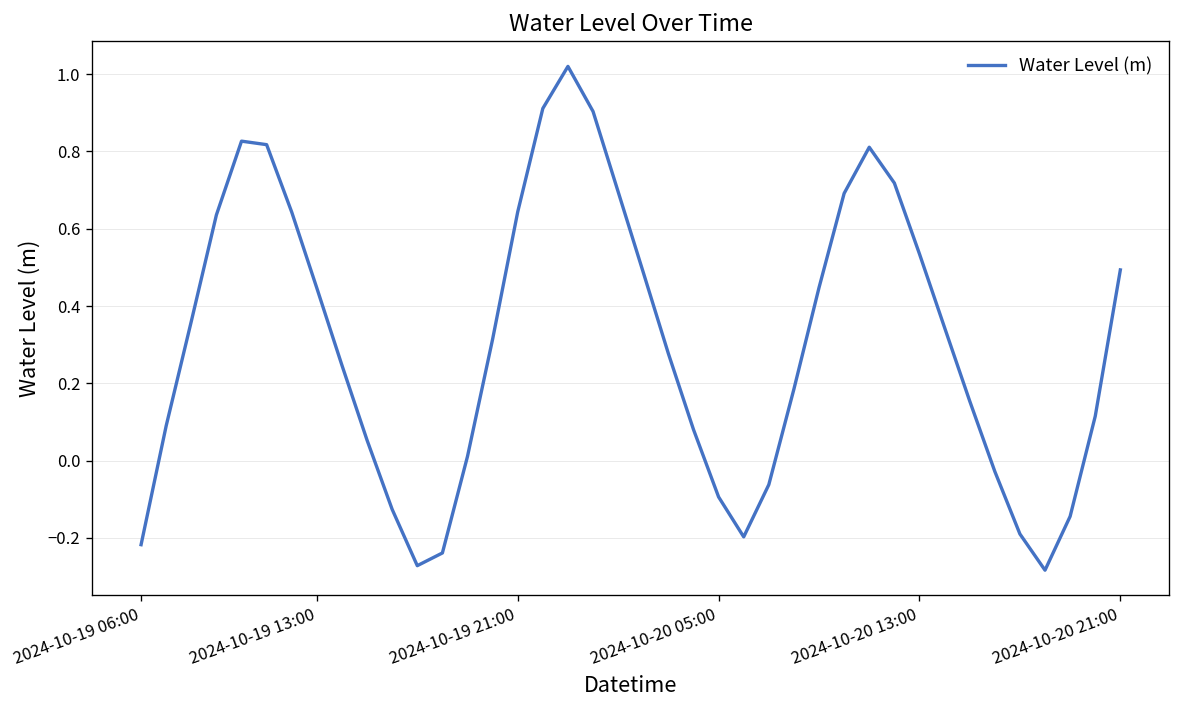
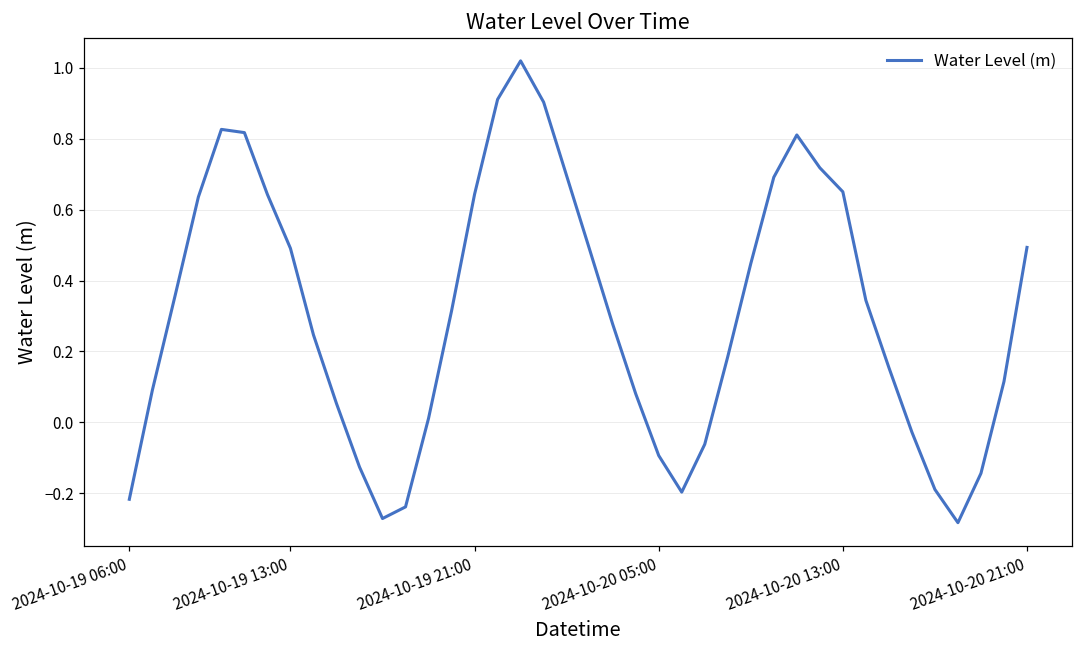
2024-10-19 13:00: 0.45 -> 0.49
2024-10-20 13:00: 0.53 -> 0.65
